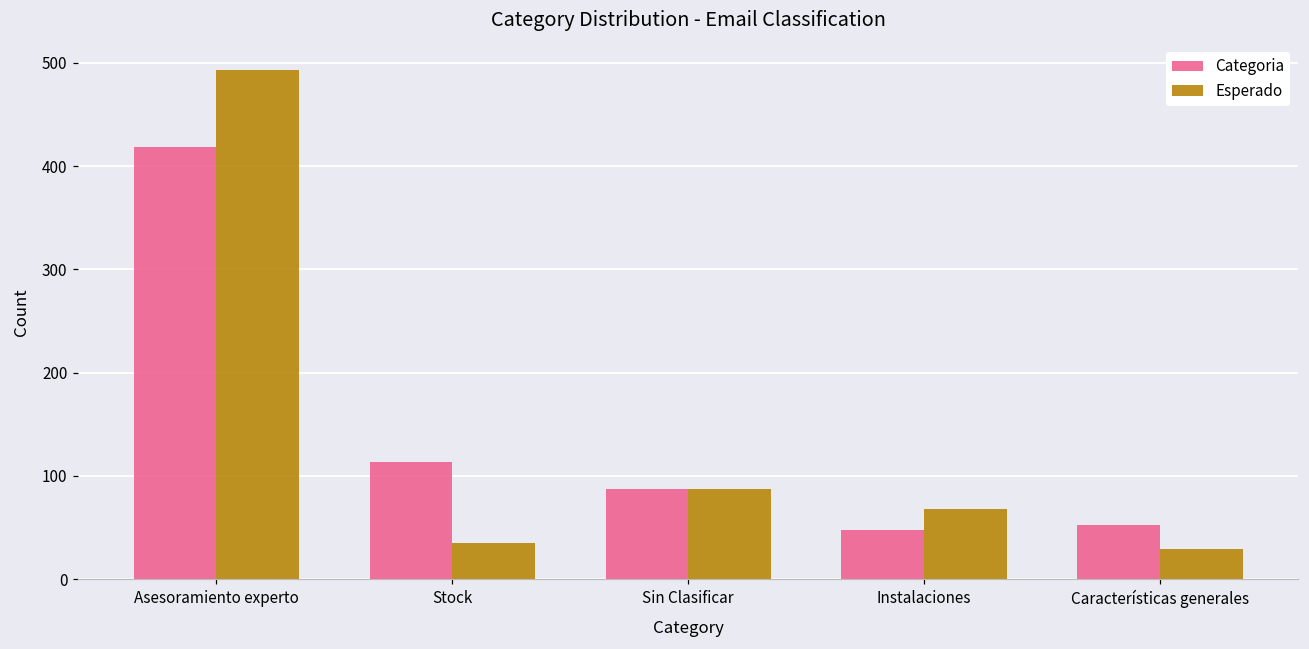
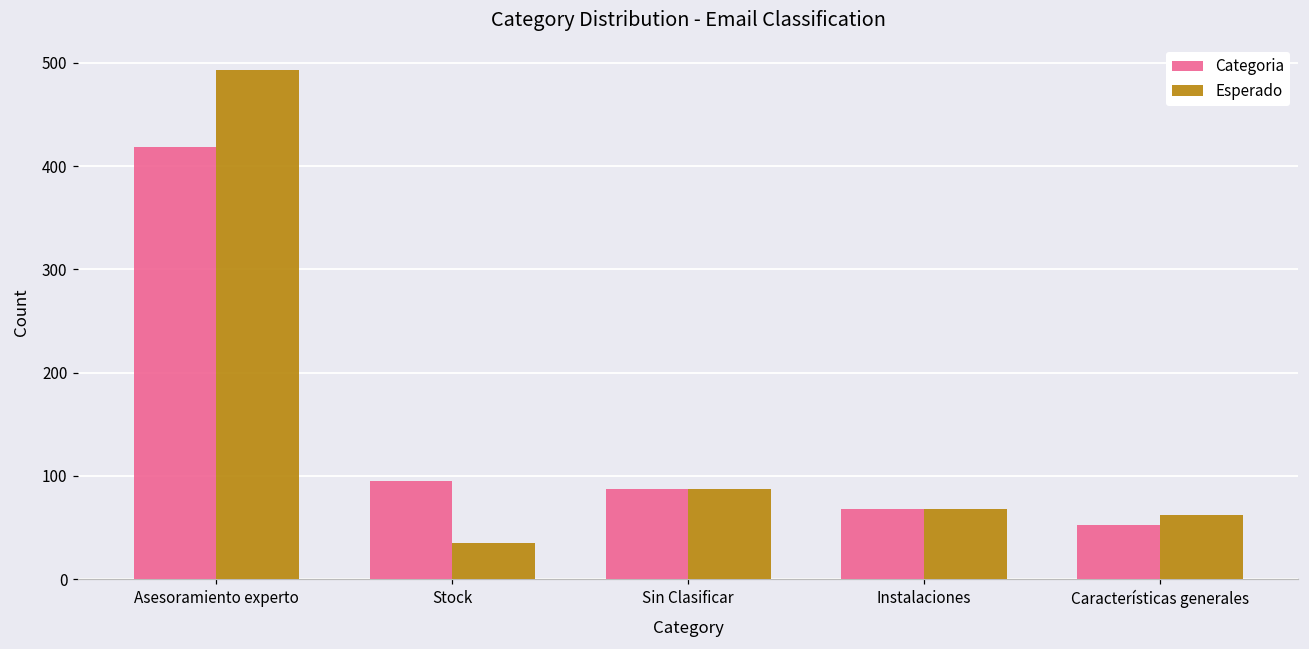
Categoria, Stock: 110 -> 100
Categoria, Instalaciones: 50 -> 70
Esperado, Características generales: 30 -> 60
